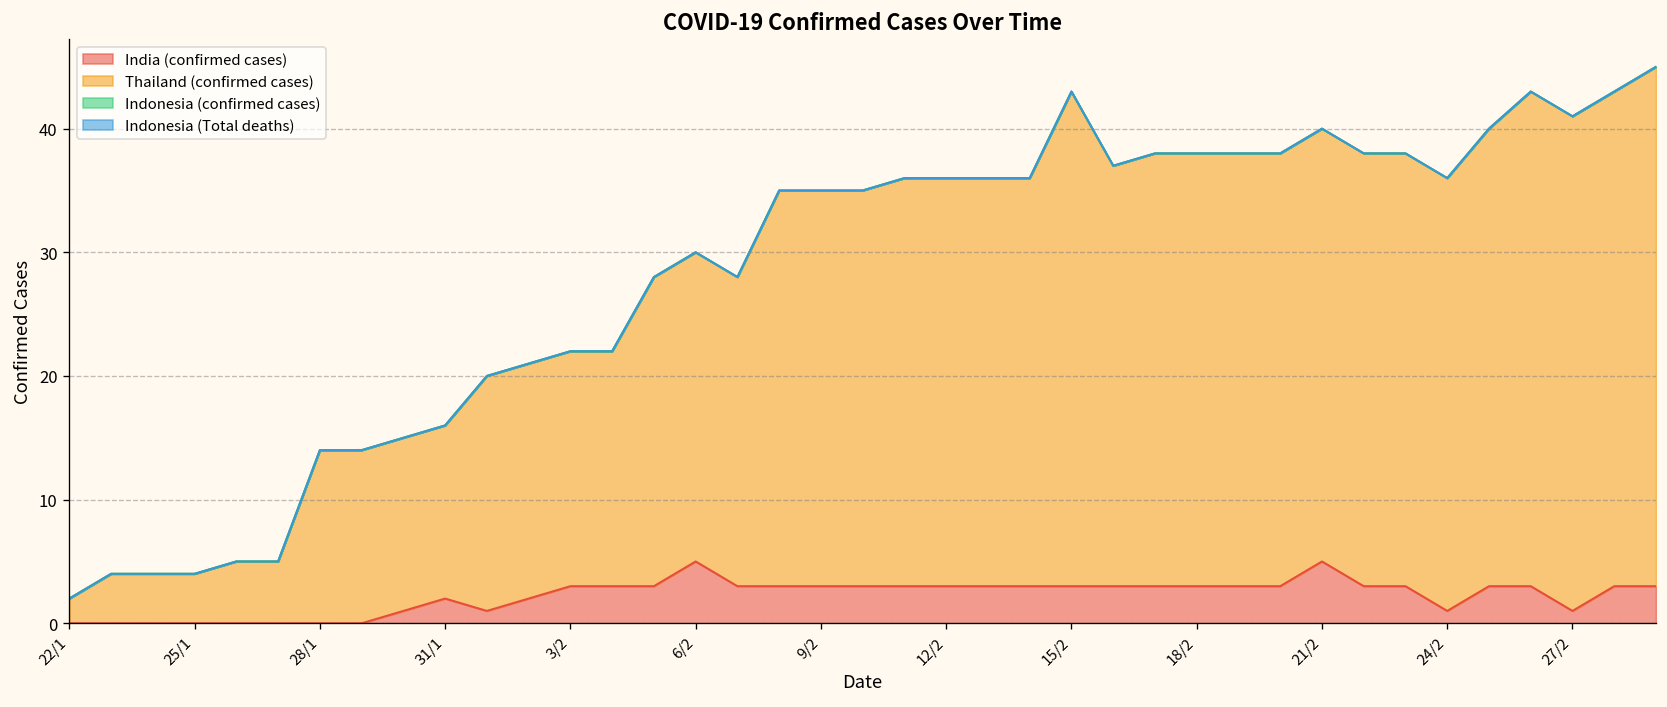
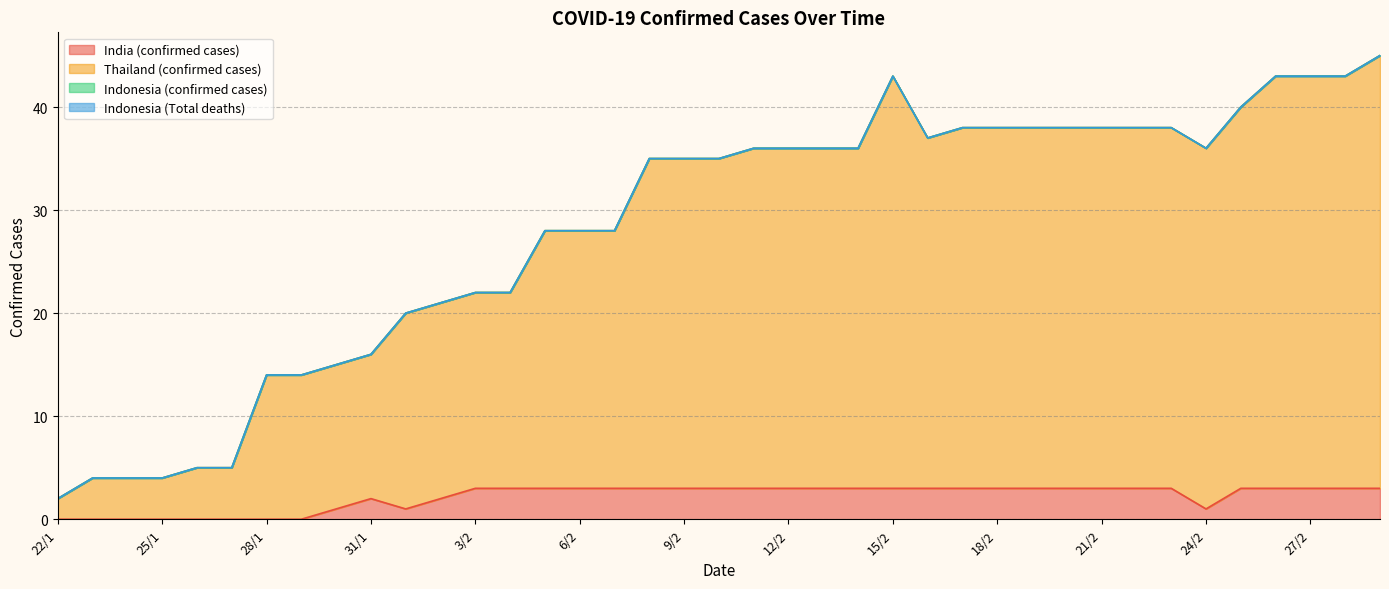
India (confirmed cases), 6/2: 5 -> 3
India (confirmed cases), 21/2: 5 -> 3
India (confirmed cases), 27/2: 1 -> 3
